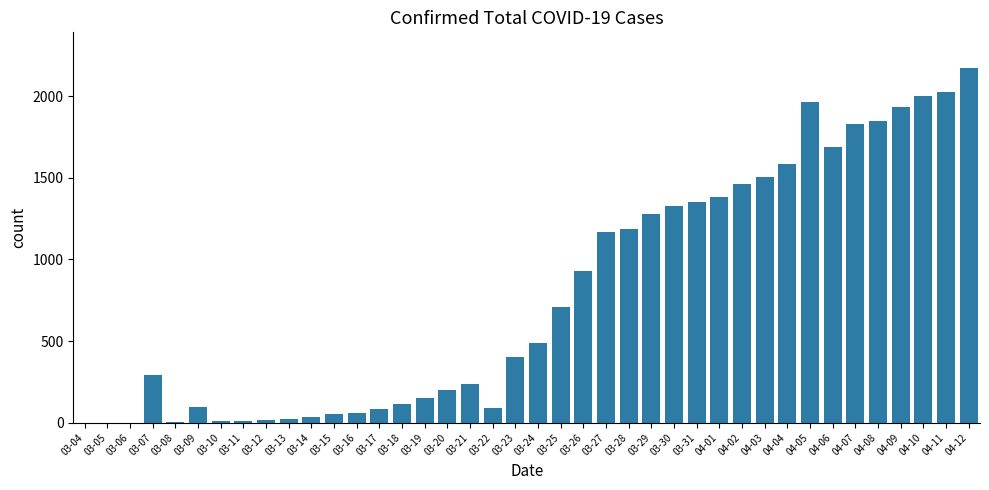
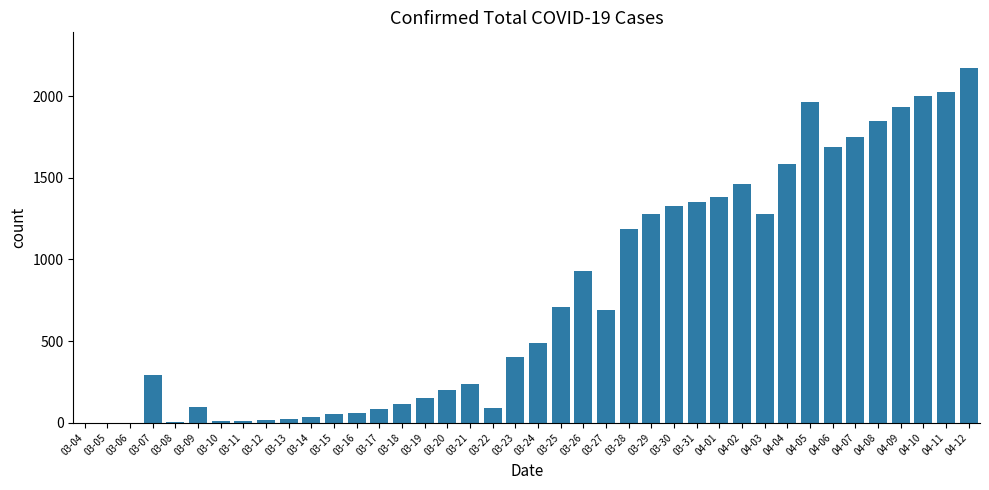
03-27: 1170 -> 690
04-03: 1510 -> 1280
04-07: 1830 -> 1750
